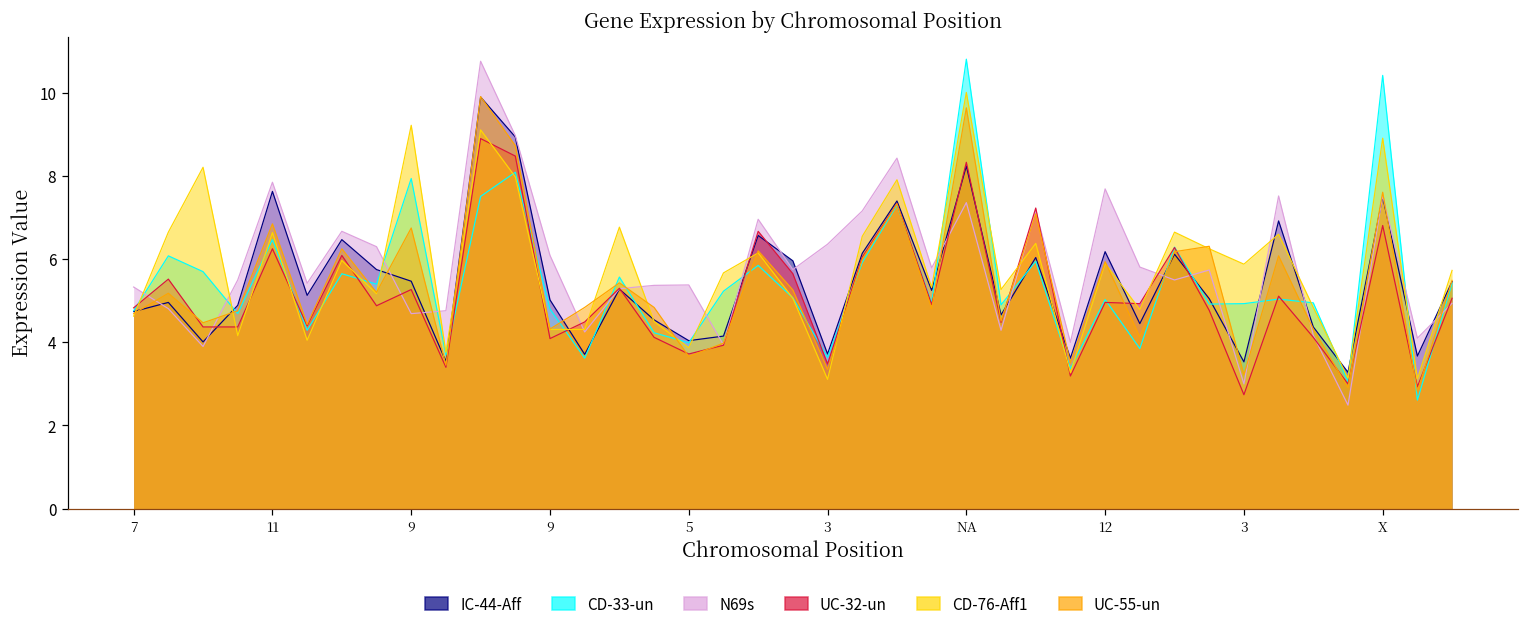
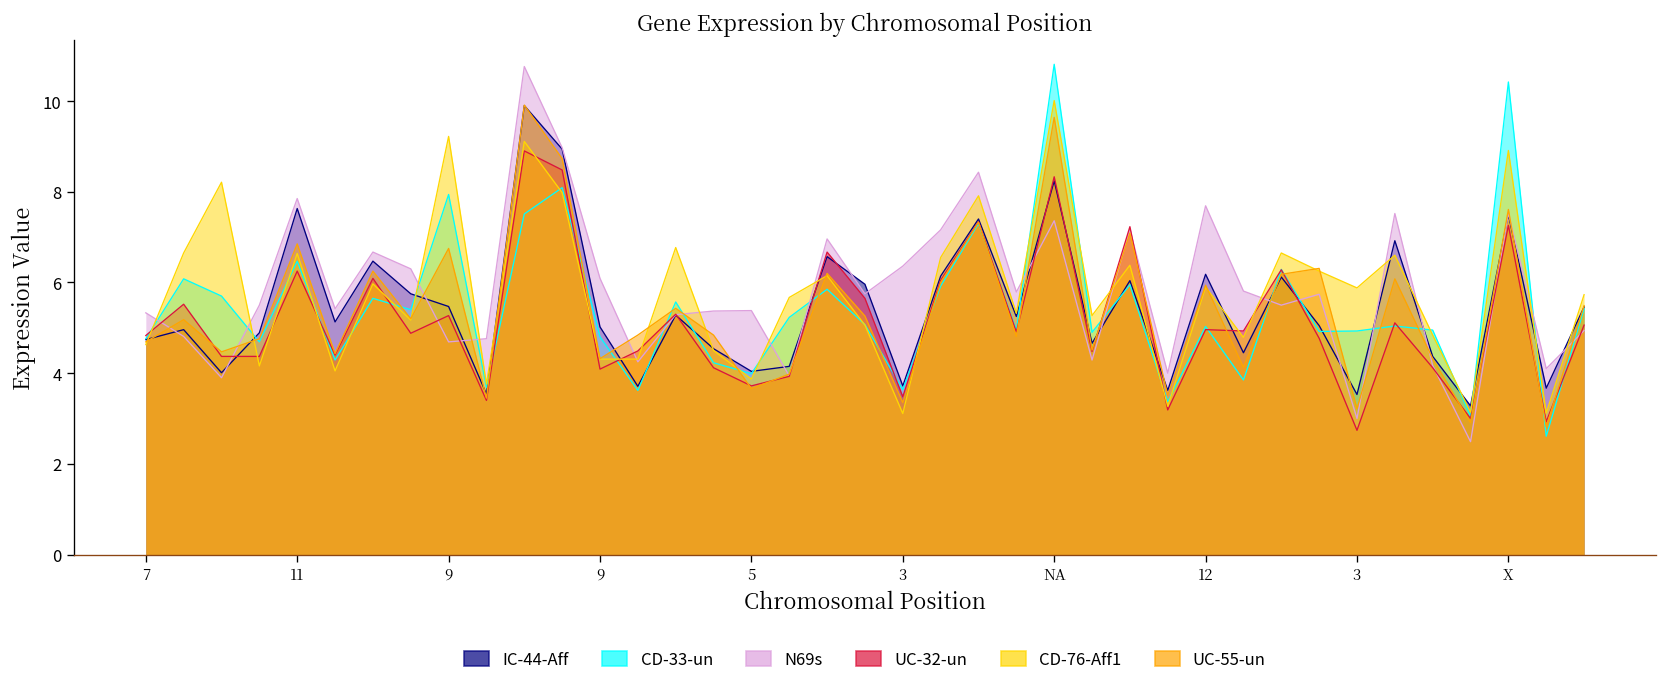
UC-32-un, X: 6.8 -> 7.3
